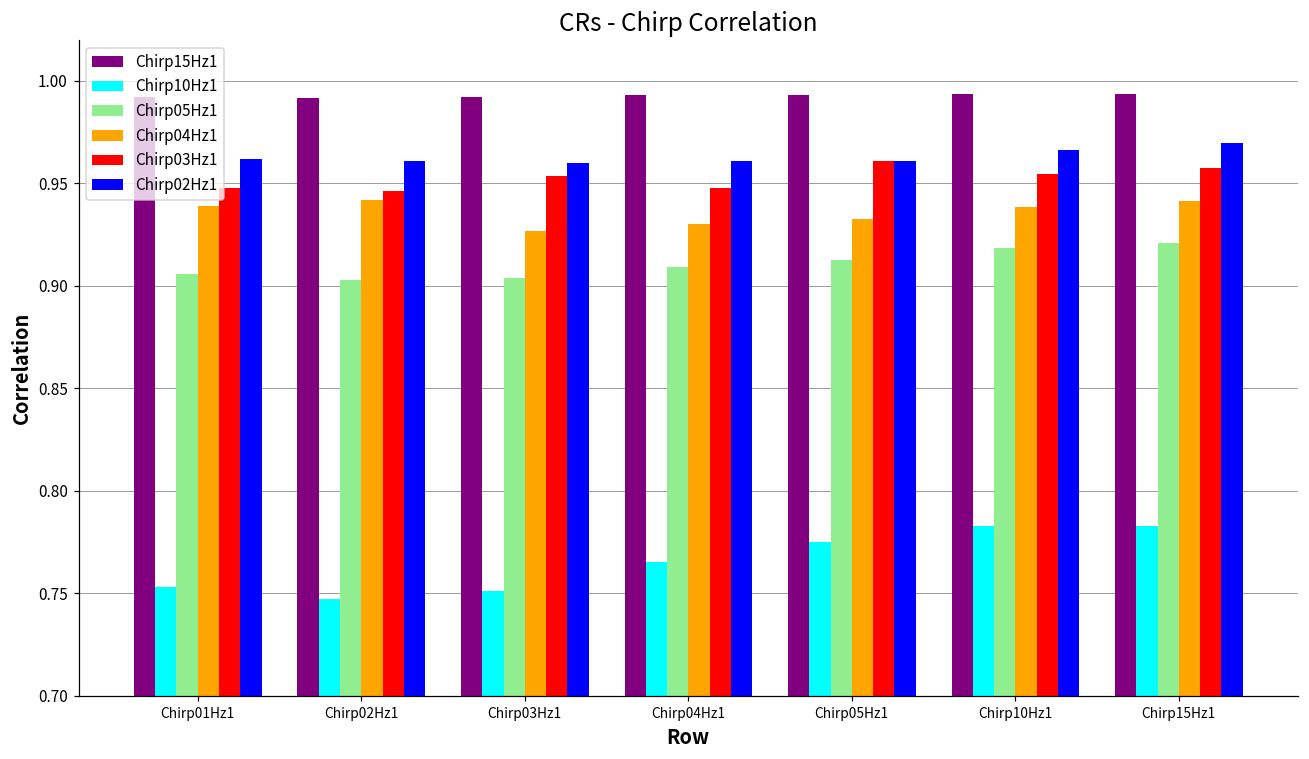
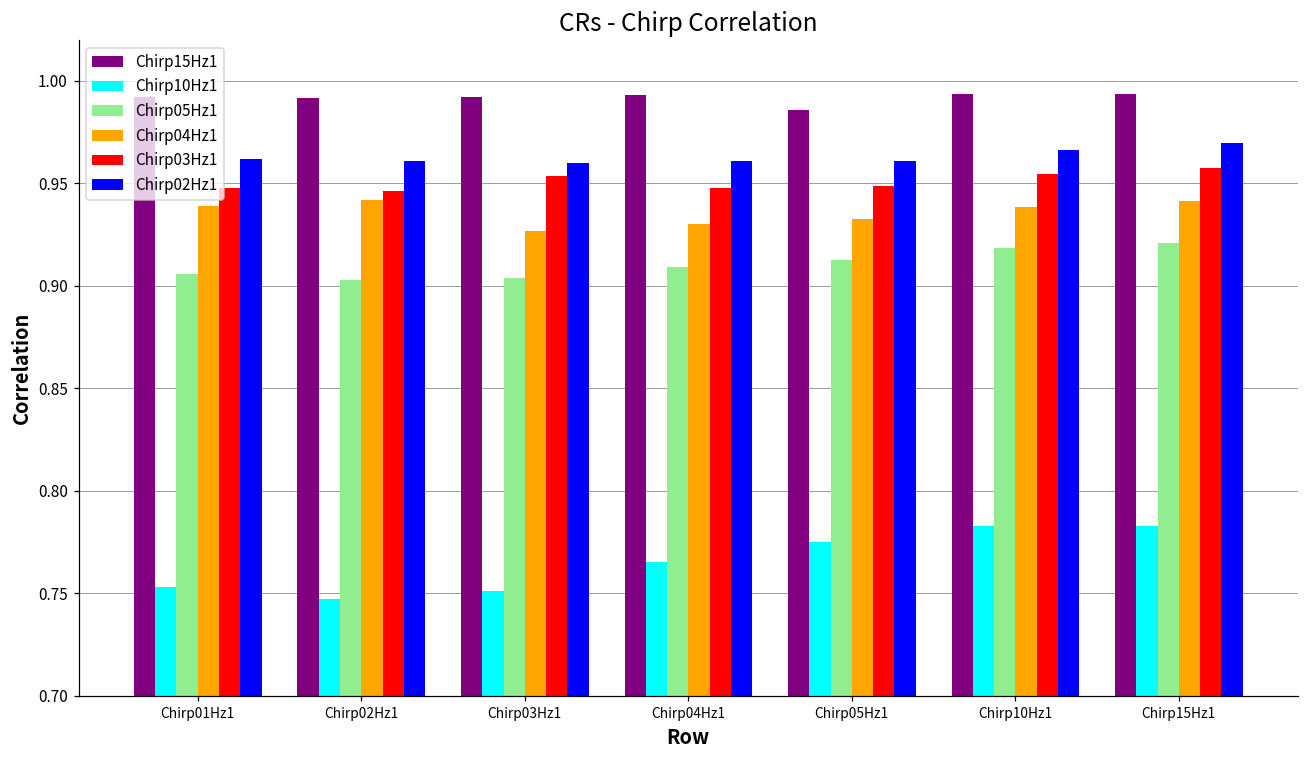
Chirp15Hz1, Chirp05Hz1: 0.993 -> 0.986
Chirp03Hz1, Chirp05Hz1: 0.961 -> 0.949
